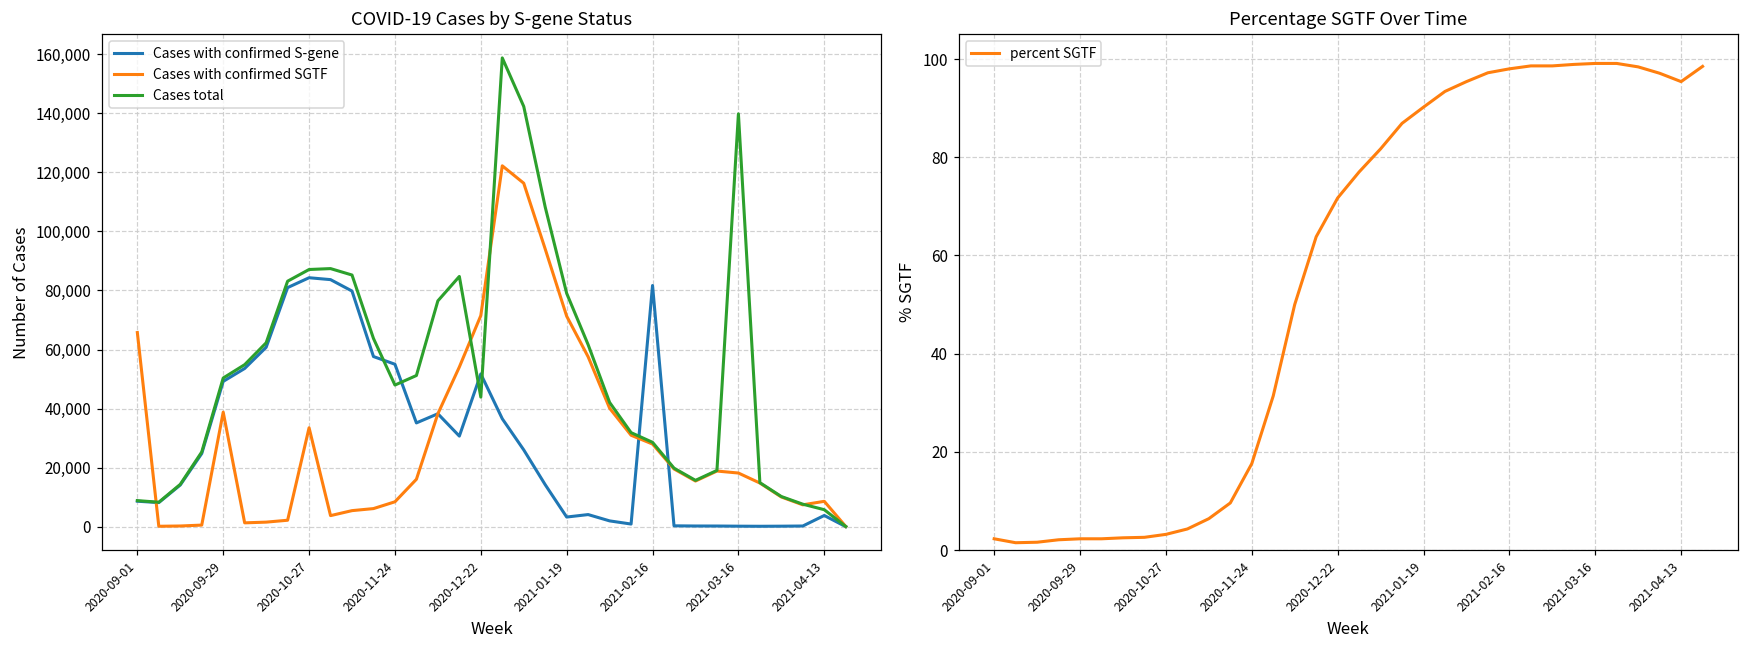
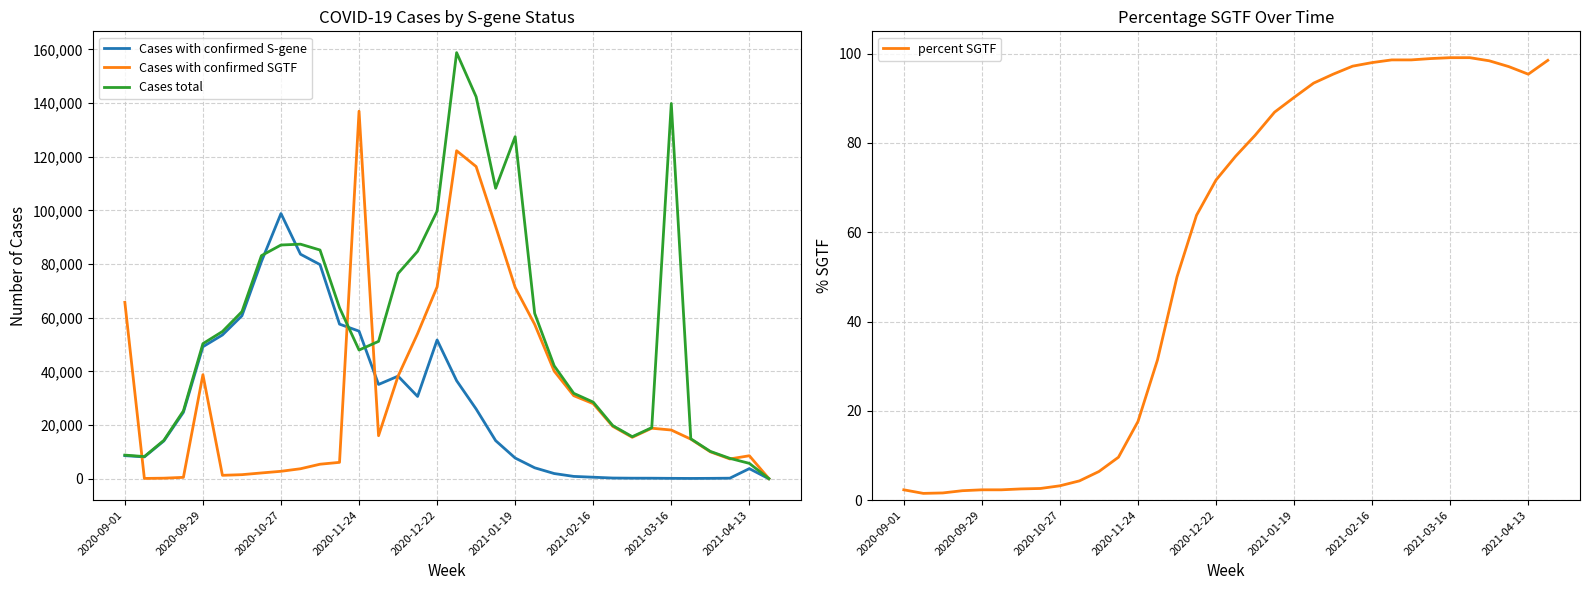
COVID-19 Cases by S-gene Status, Cases with confirmed S-gene, 2020-10-27: 84,000 -> 99,000
COVID-19 Cases by S-gene Status, Cases with confirmed SGTF, 2020-10-27: 33,000 -> 3,000
COVID-19 Cases by S-gene Status, Cases with confirmed SGTF, 2020-11-24: 8,000 -> 137,000
COVID-19 Cases by S-gene Status, Cases total, 2020-12-22: 44,000 -> 100,000
COVID-19 Cases by S-gene Status, Cases with confirmed S-gene, 2021-01-19: 3,000 -> 8,000
COVID-19 Cases by S-gene Status, Cases total, 2021-01-19: 79,000 -> 127,000
COVID-19 Cases by S-gene Status, Cases with confirmed S-gene, 2021-02-16: 82,000 -> 1,000
